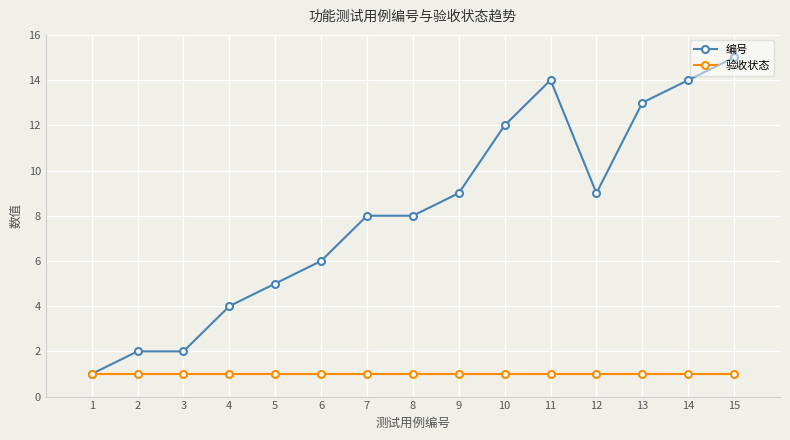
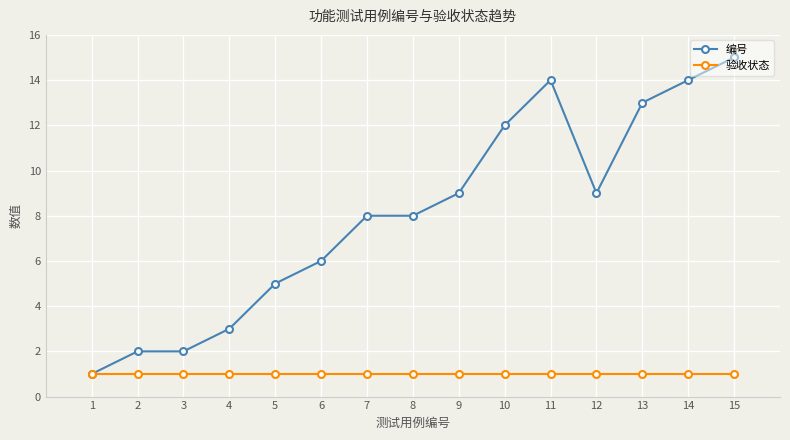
编号, 4: 4 -> 3
